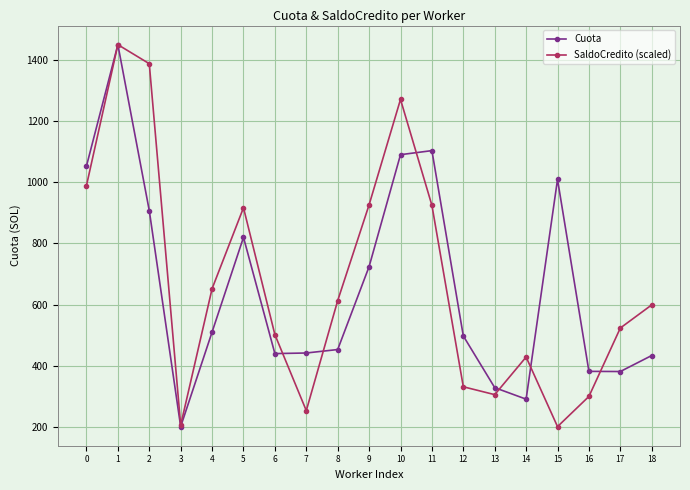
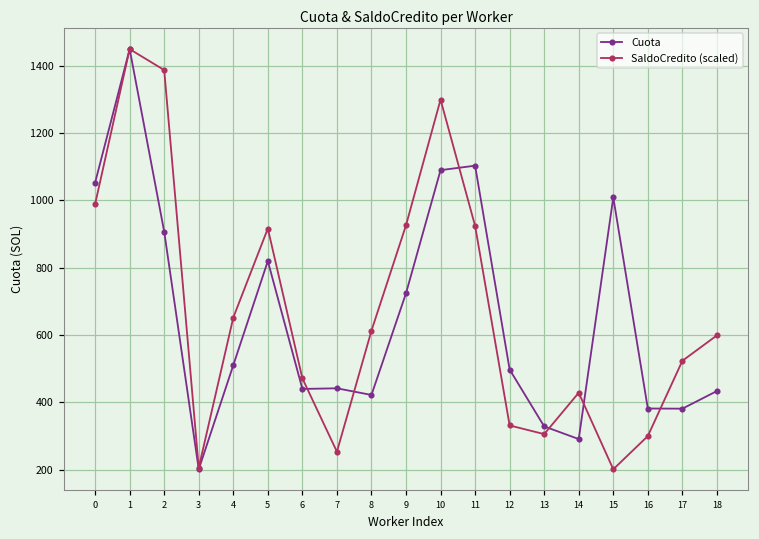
SaldoCredito (scaled), 6: 500 -> 470
Cuota, 8: 450 -> 420
SaldoCredito (scaled), 10: 1270 -> 1300
